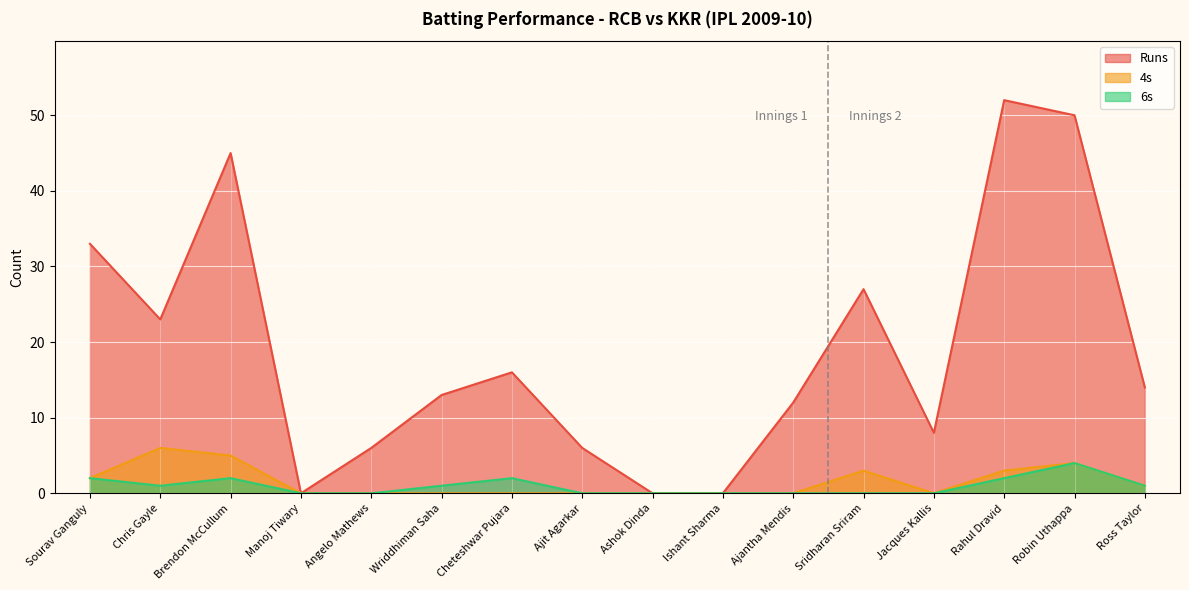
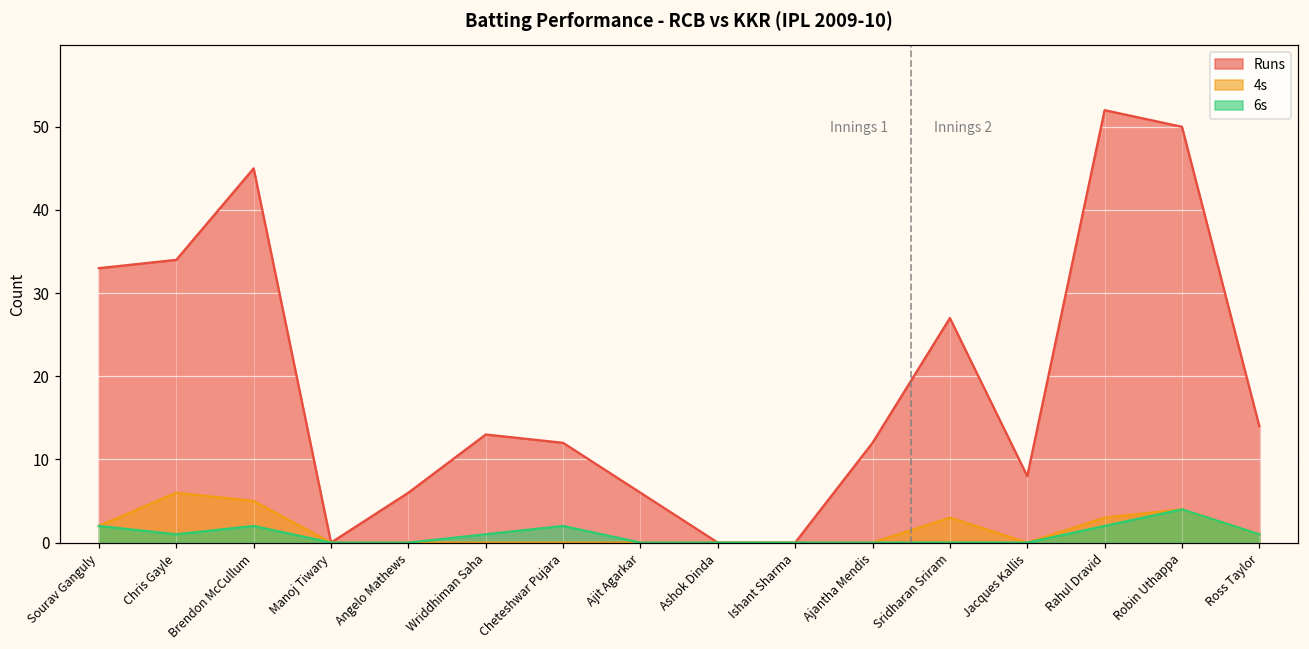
Runs, Chris Gayle: 23 -> 34
Runs, Cheteshwar Pujara: 16 -> 12
